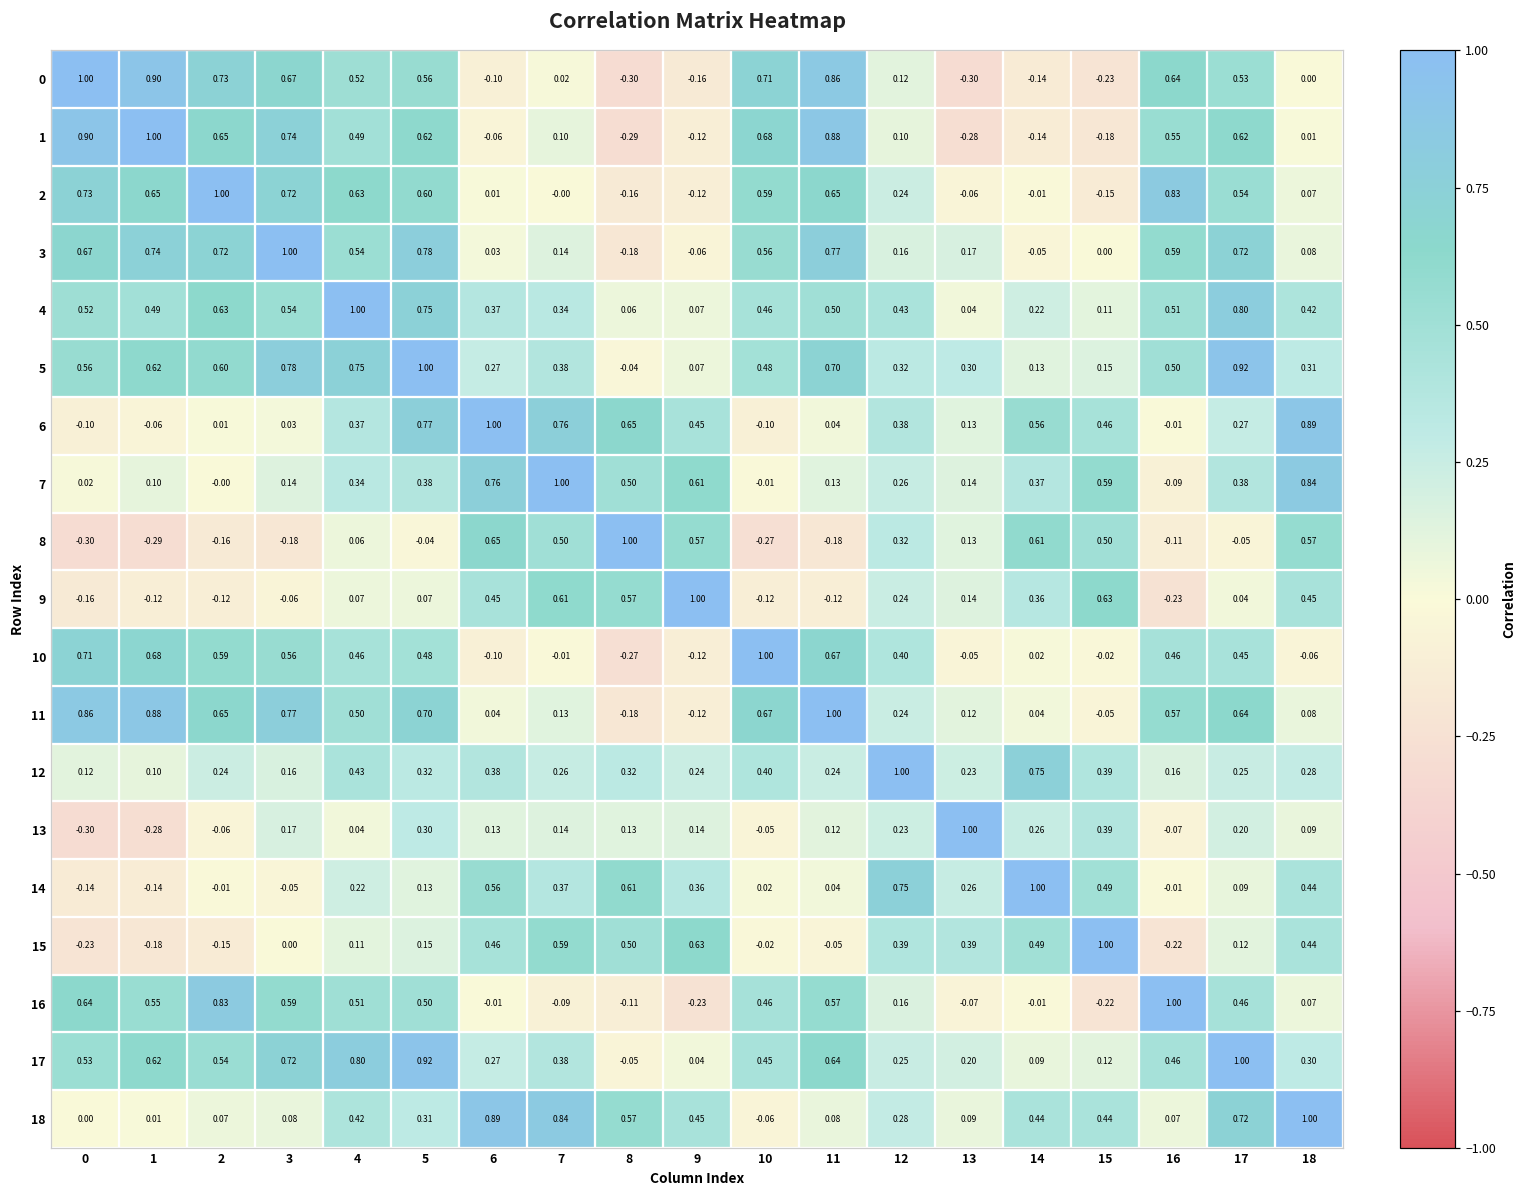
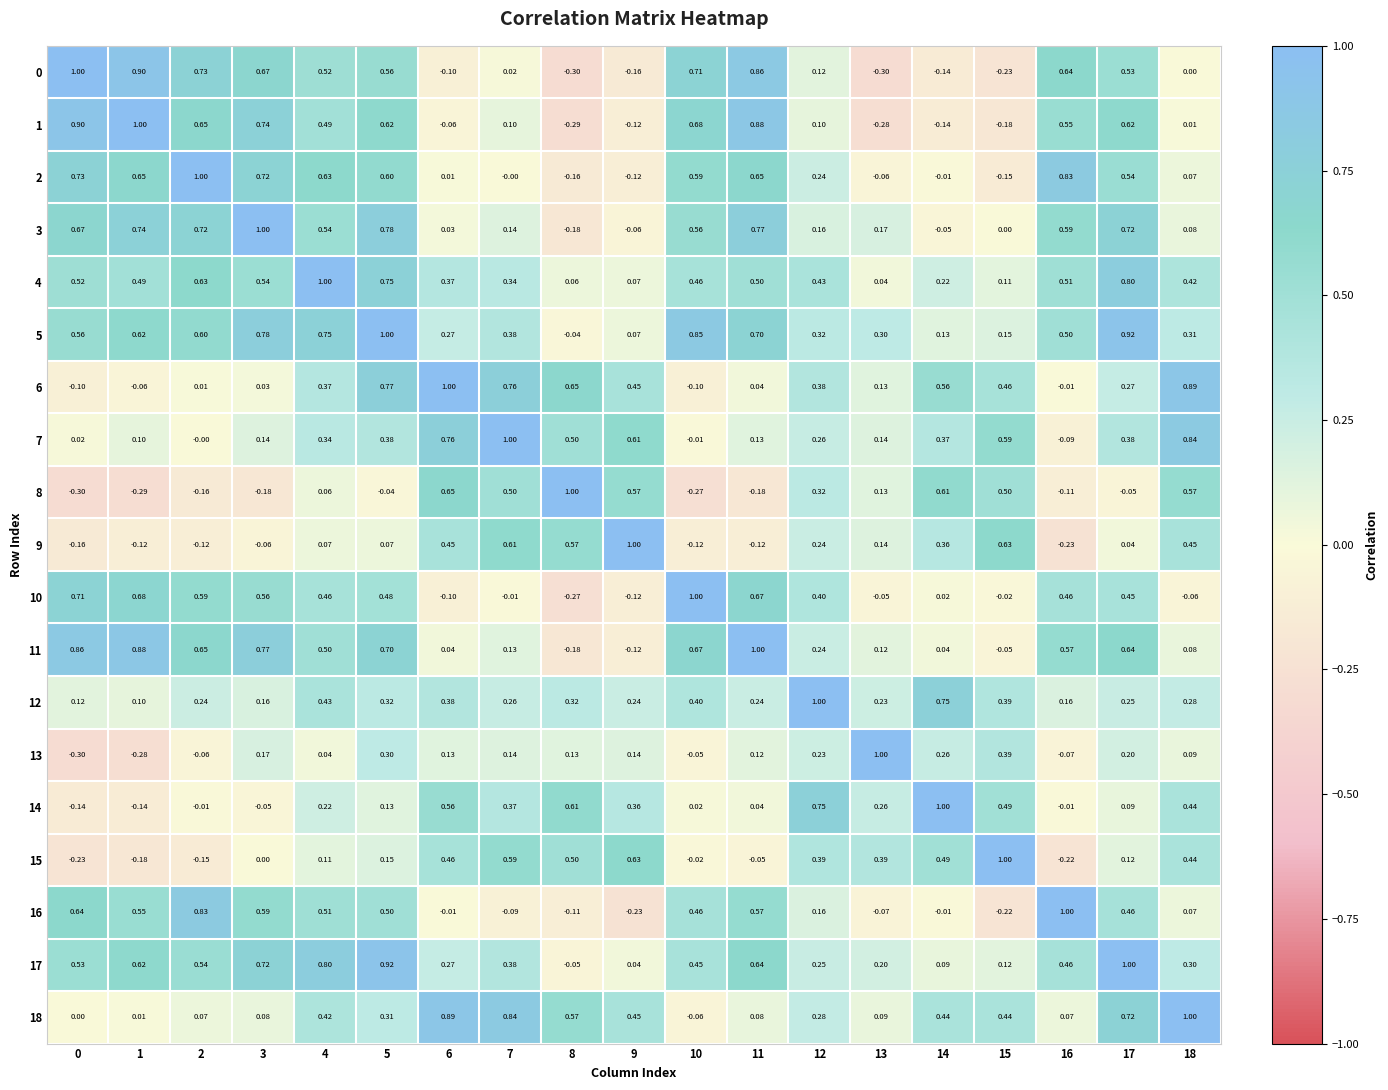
5, 10: 0.48 -> 0.85
